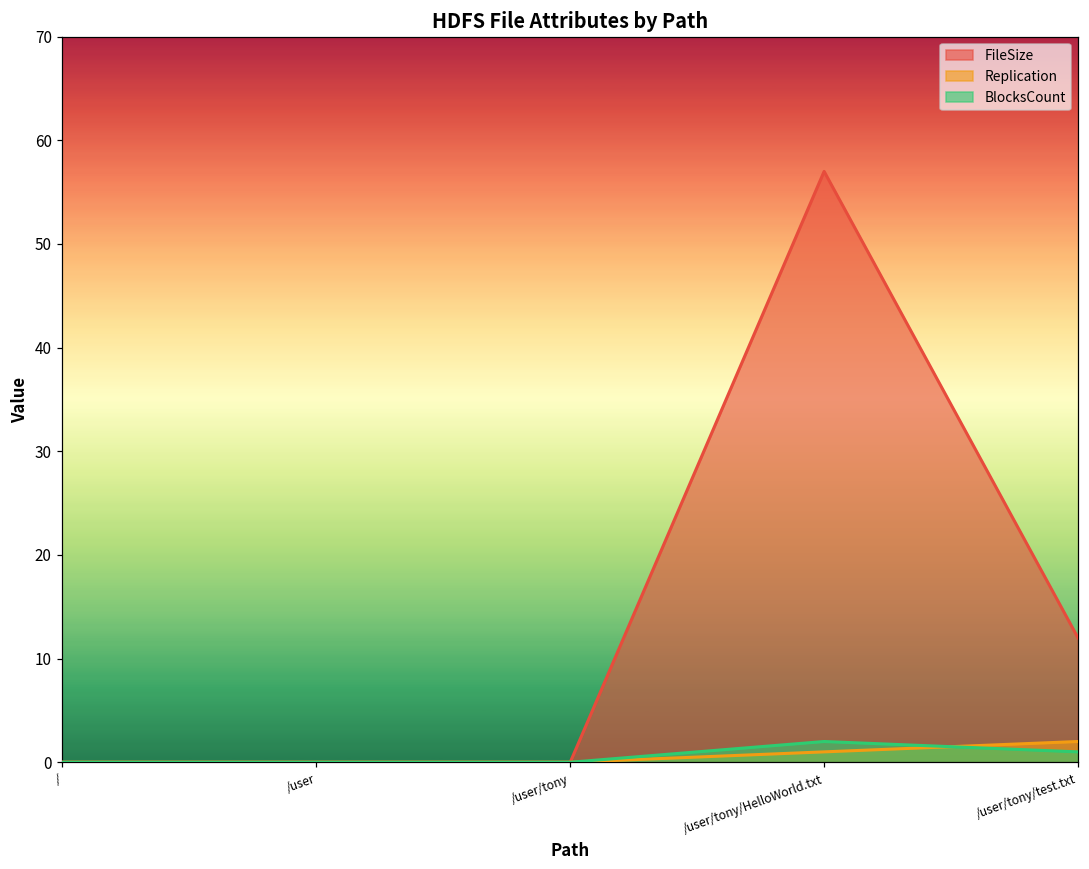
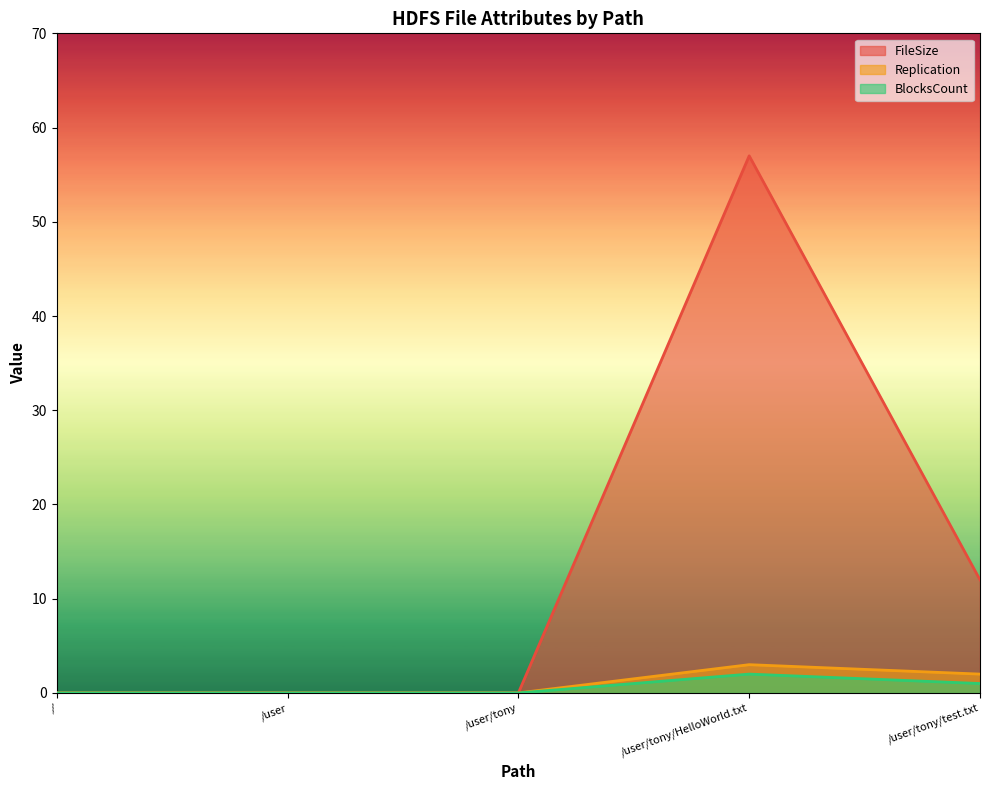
Replication, /user/tony/HelloWorld.txt: 1 -> 3
